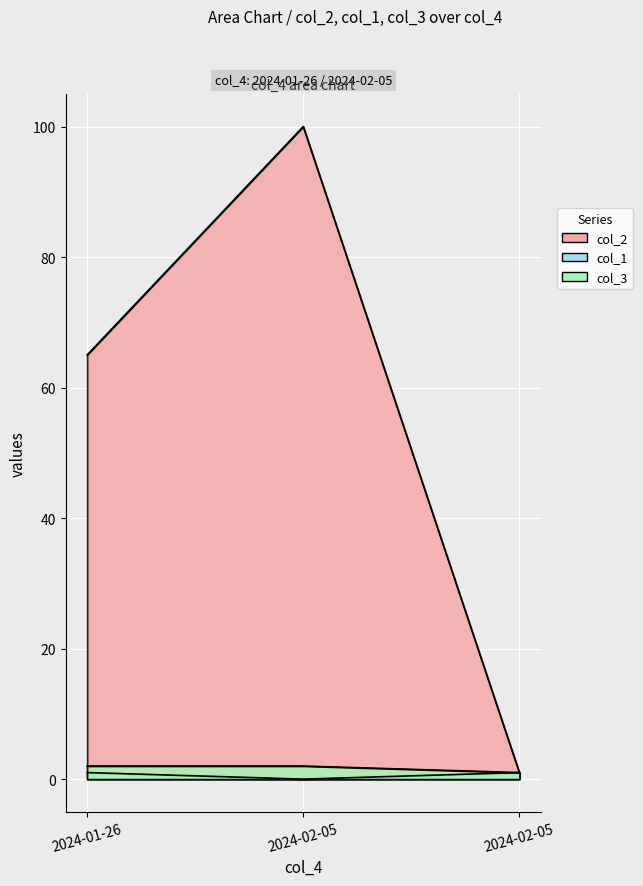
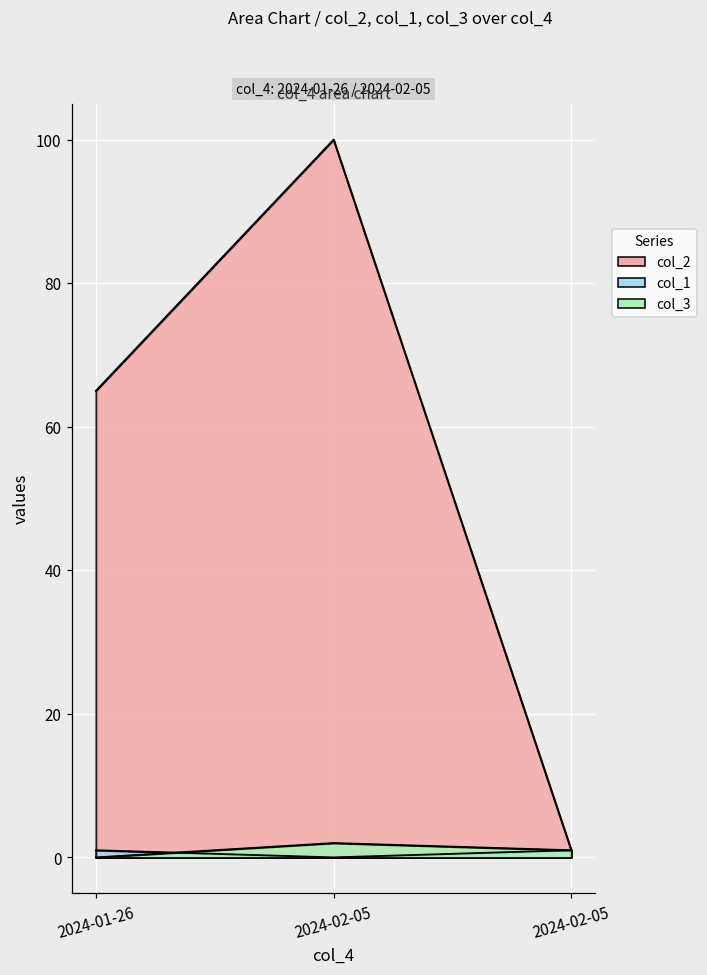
col_3, 2024-01-26: 2 -> 0
